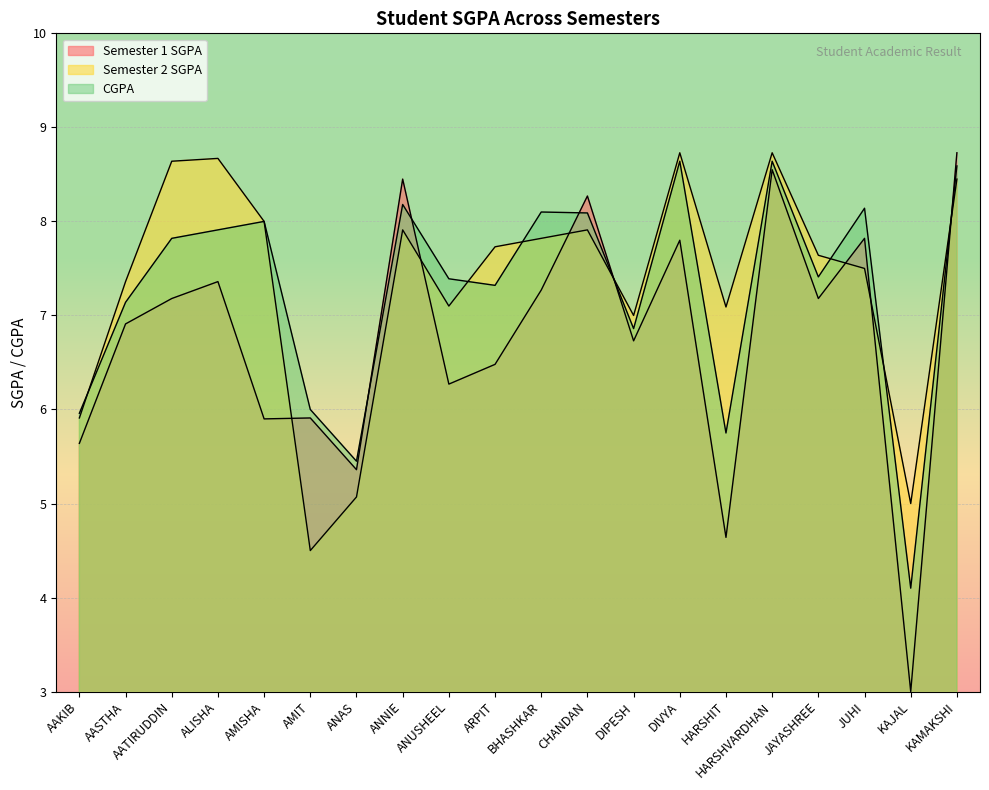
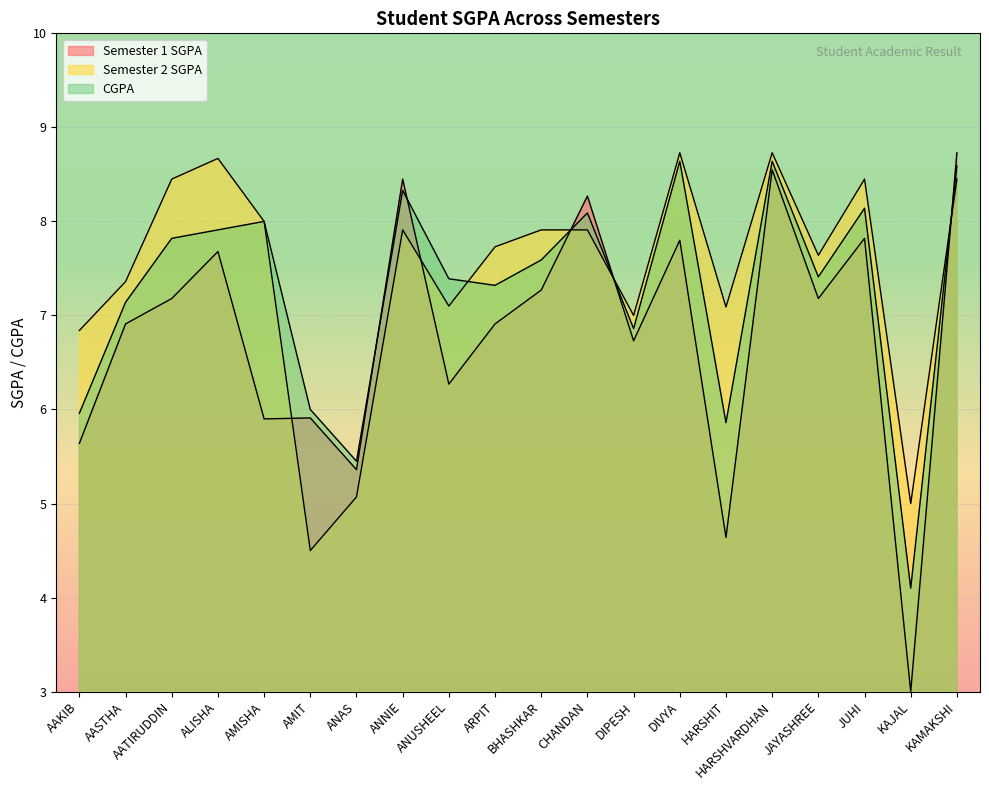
Semester 2 SGPA, AAKIB: 5.9 -> 6.8
Semester 2 SGPA, AATIRUDDIN: 8.6 -> 8.5
Semester 1 SGPA, ALISHA: 7.4 -> 7.7
CGPA, ANNIE: 8.2 -> 8.3
Semester 1 SGPA, ARPIT: 6.5 -> 6.9
Semester 2 SGPA, BHASHKAR: 7.8 -> 7.9
CGPA, BHASHKAR: 8.1 -> 7.6
CGPA, HARSHIT: 5.8 -> 5.9
Semester 2 SGPA, JUHI: 7.5 -> 8.5
